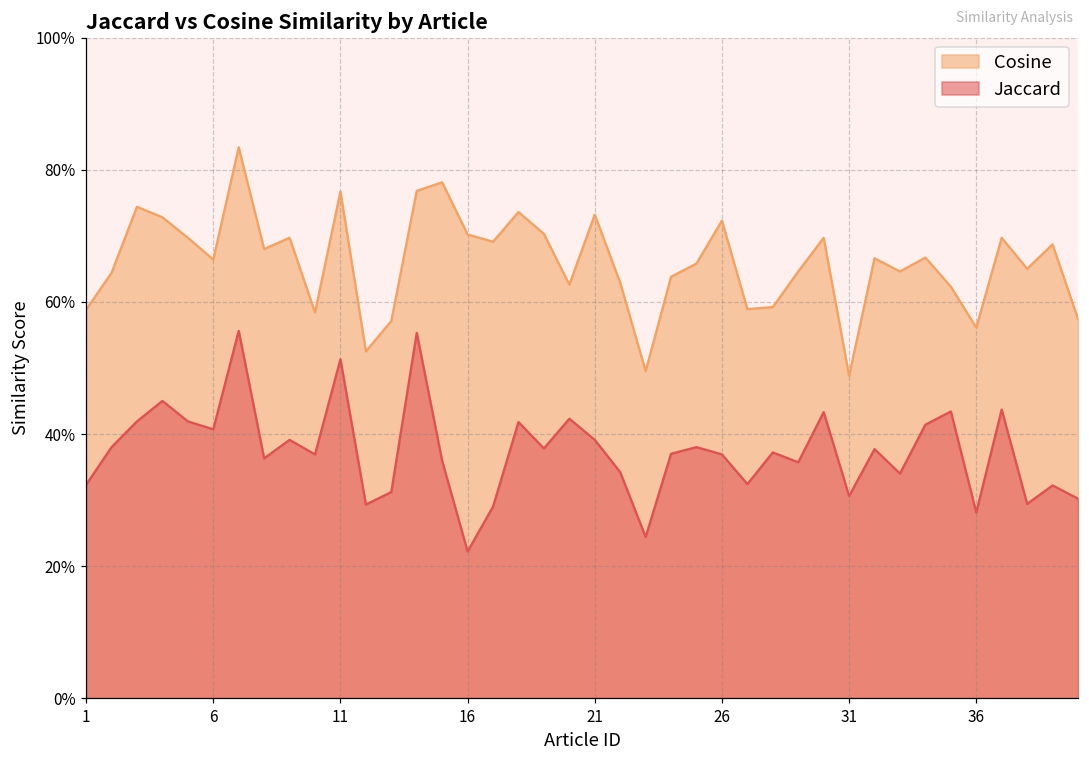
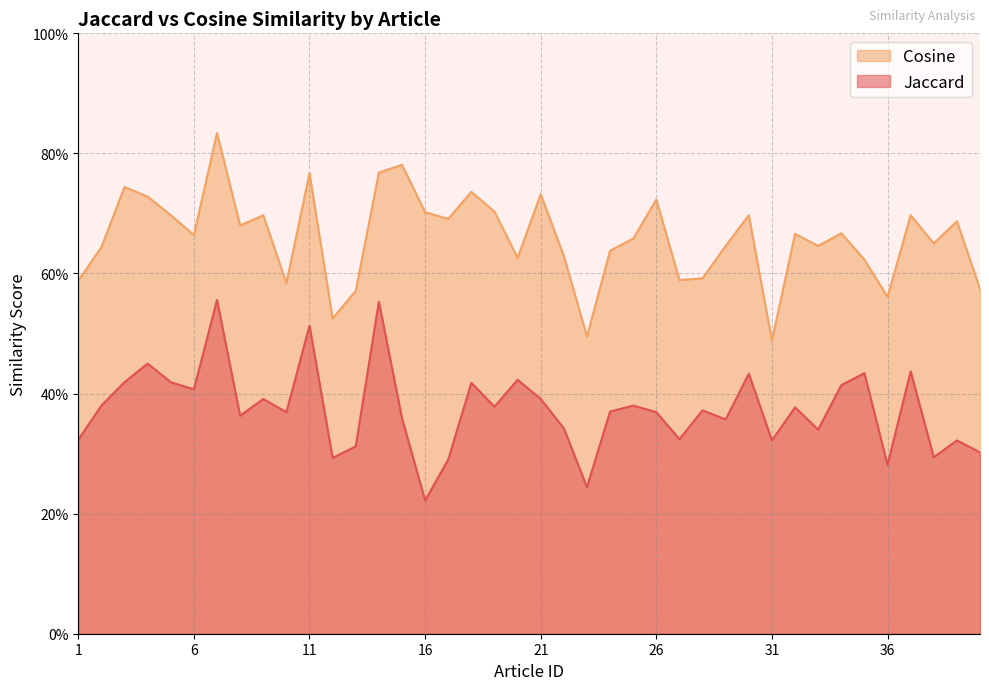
Jaccard, 31: 31% -> 32%
